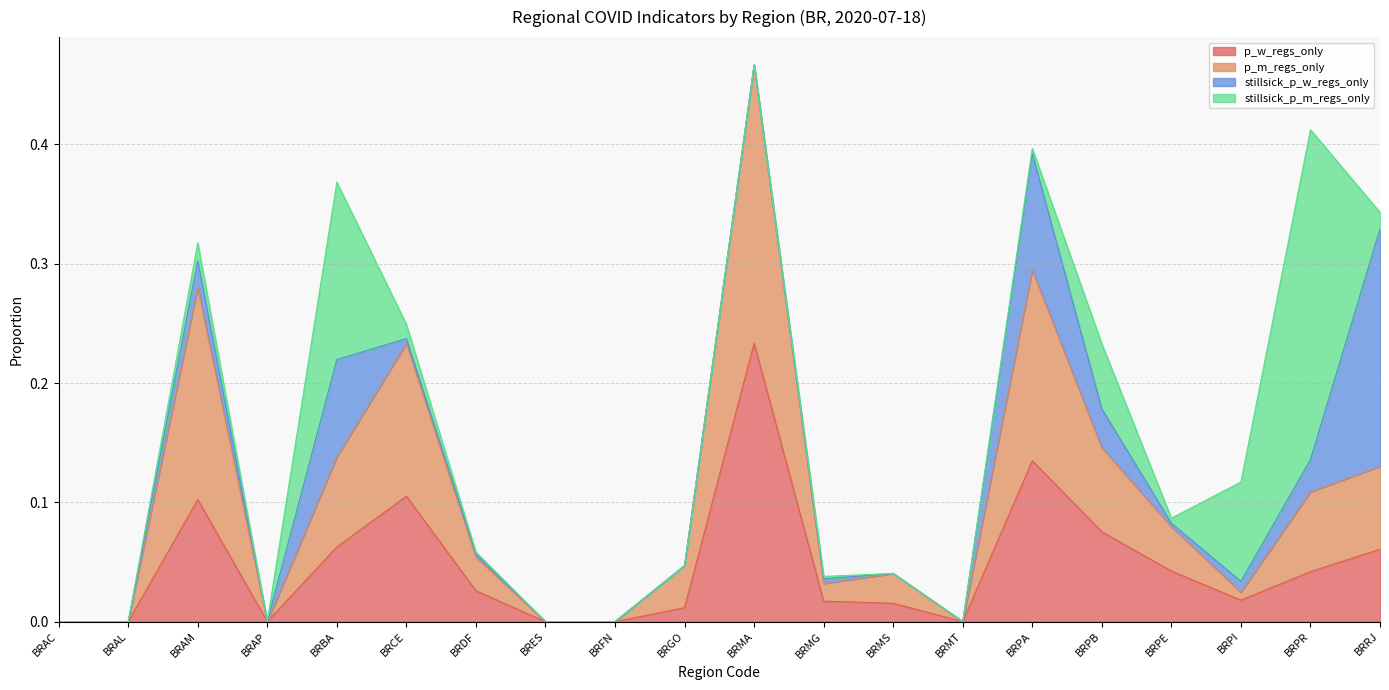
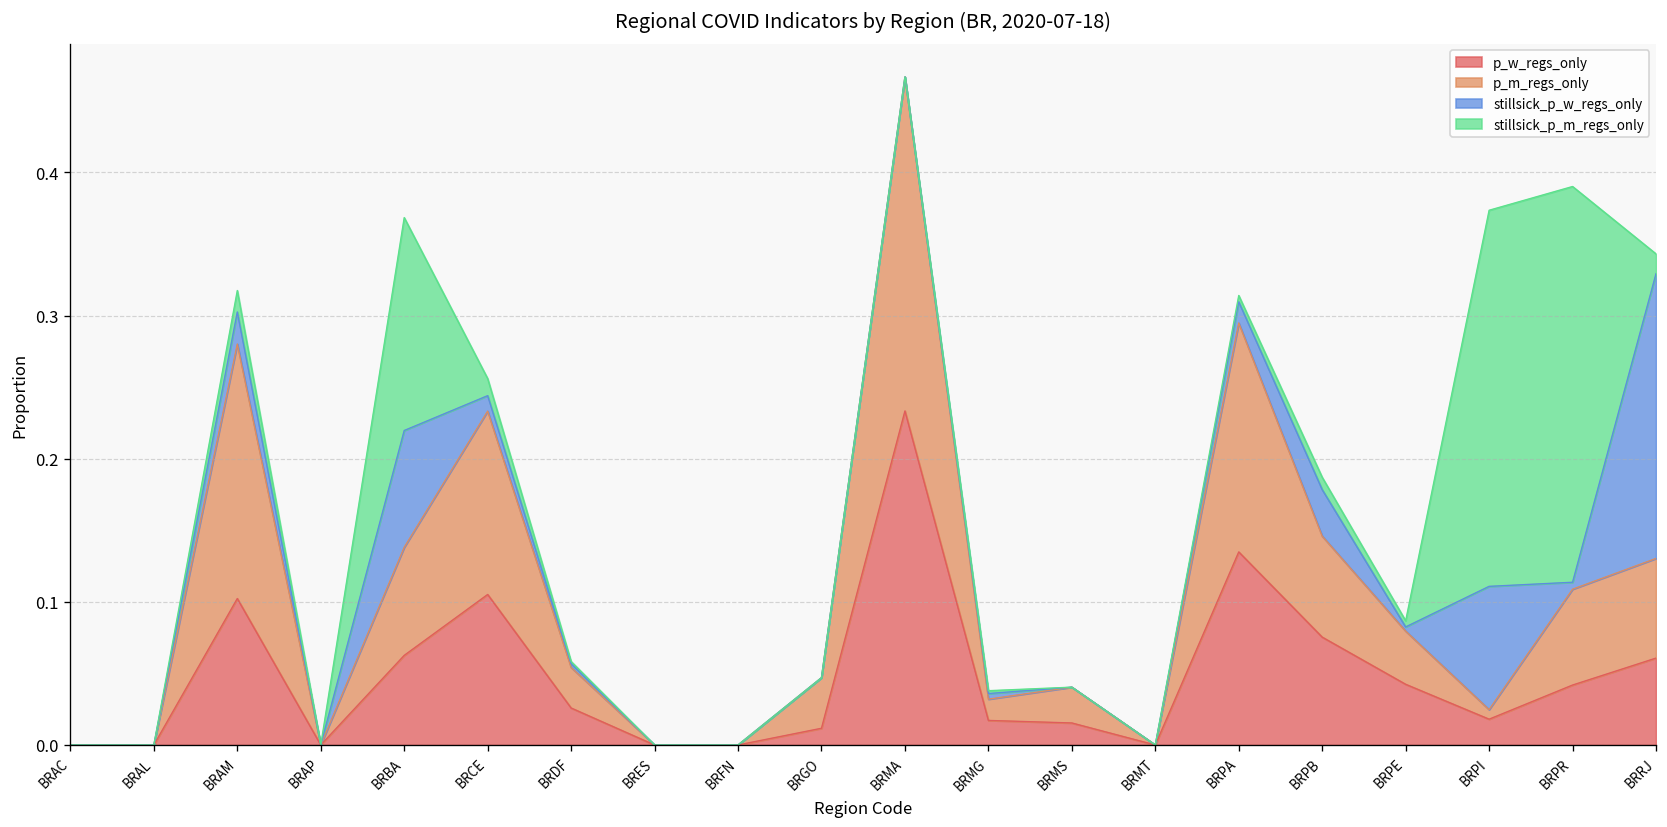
stillsick_p_w_regs_only, BRCE: 0.004 -> 0.011
stillsick_p_w_regs_only, BRPA: 0.098 -> 0.015
stillsick_p_m_regs_only, BRPB: 0.054 -> 0.009
stillsick_p_w_regs_only, BRPI: 0.009 -> 0.086
stillsick_p_m_regs_only, BRPI: 0.083 -> 0.263
stillsick_p_w_regs_only, BRPR: 0.027 -> 0.005
